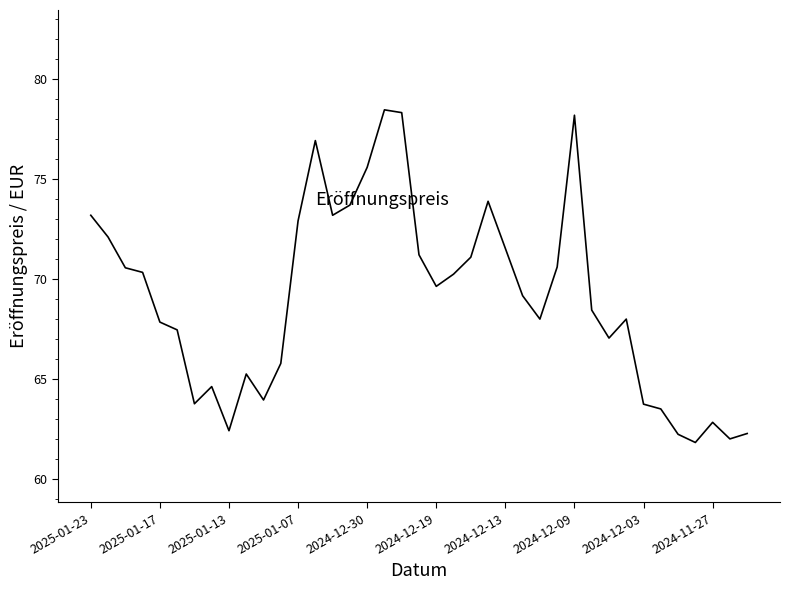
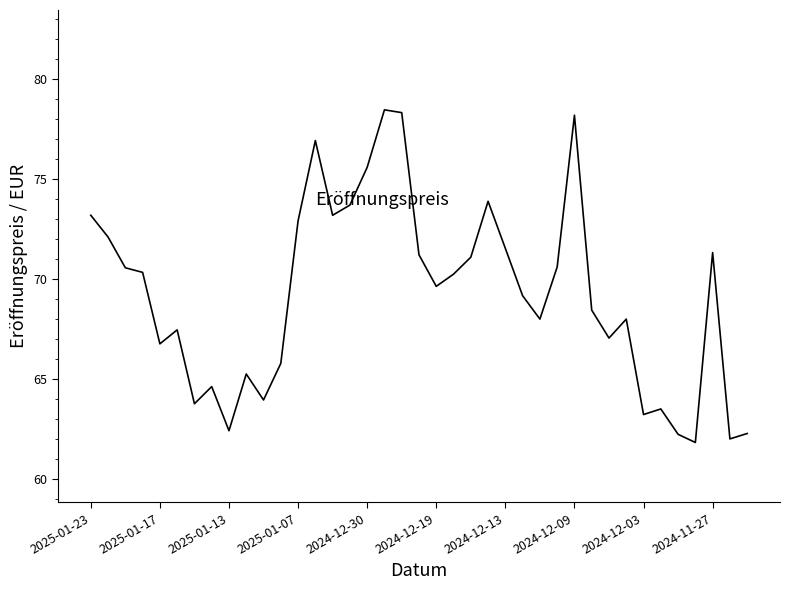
2025-01-17: 67.8 -> 66.8
2024-12-03: 63.7 -> 63.2
2024-11-27: 62.8 -> 71.3
